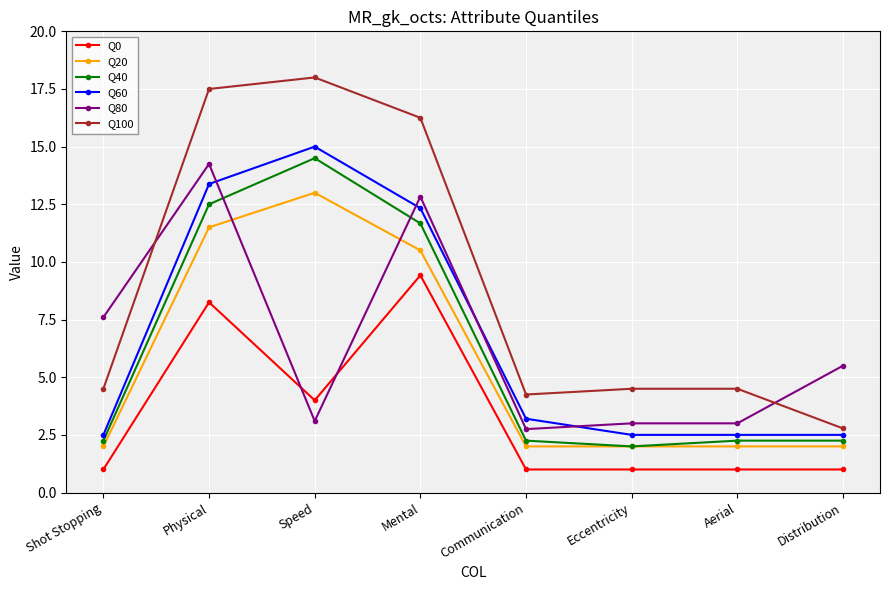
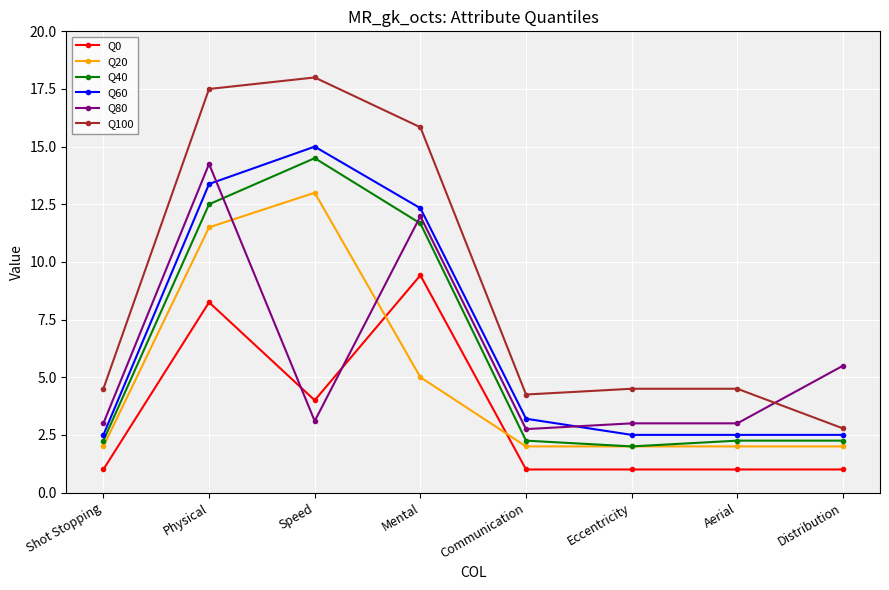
Q80, Shot Stopping: 7.6 -> 3.0
Q20, Mental: 10.5 -> 5.0
Q80, Mental: 12.8 -> 12.0
Q100, Mental: 16.3 -> 15.8
